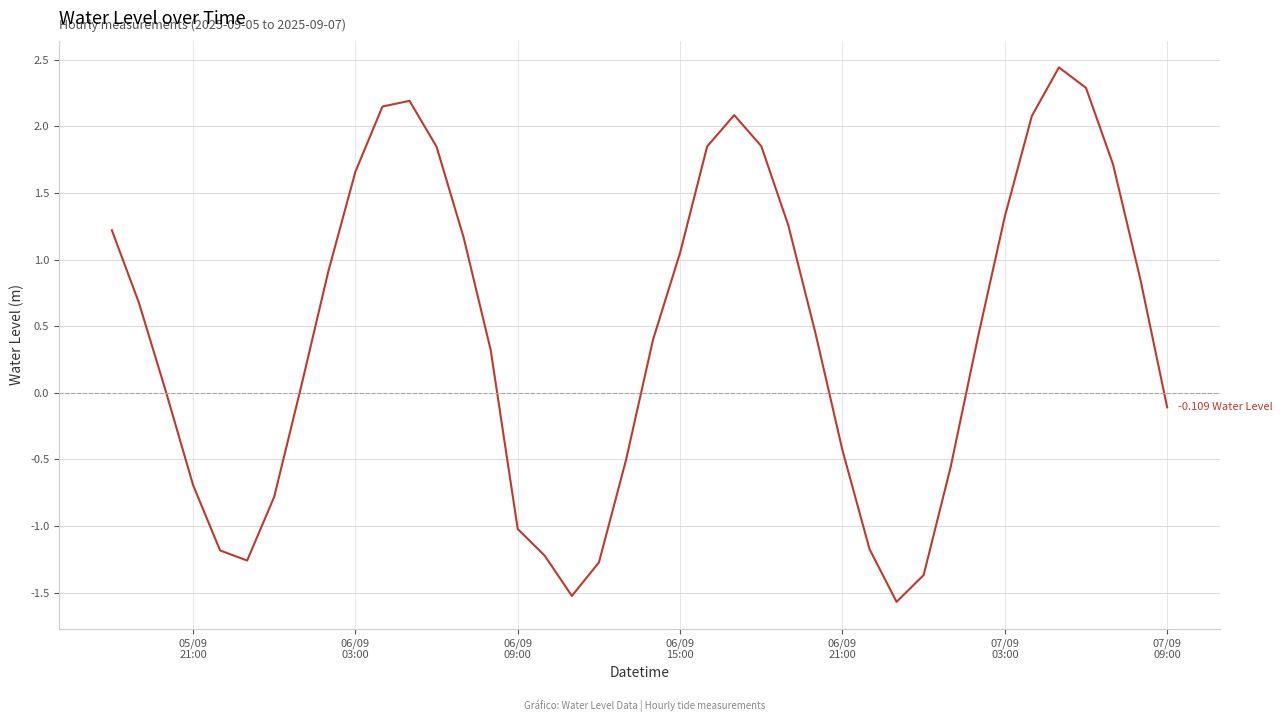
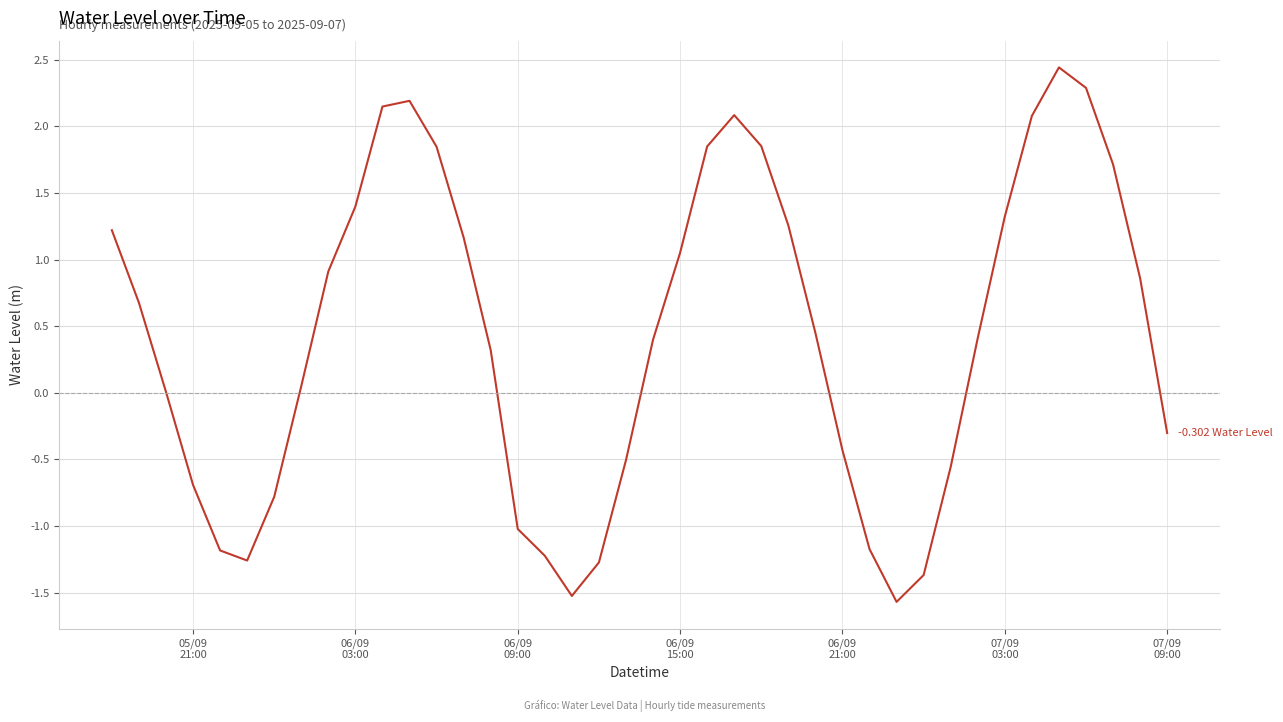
06/09 03:00: 1.66 -> 1.40
07/09 09:00: -0.109 -> -0.302
